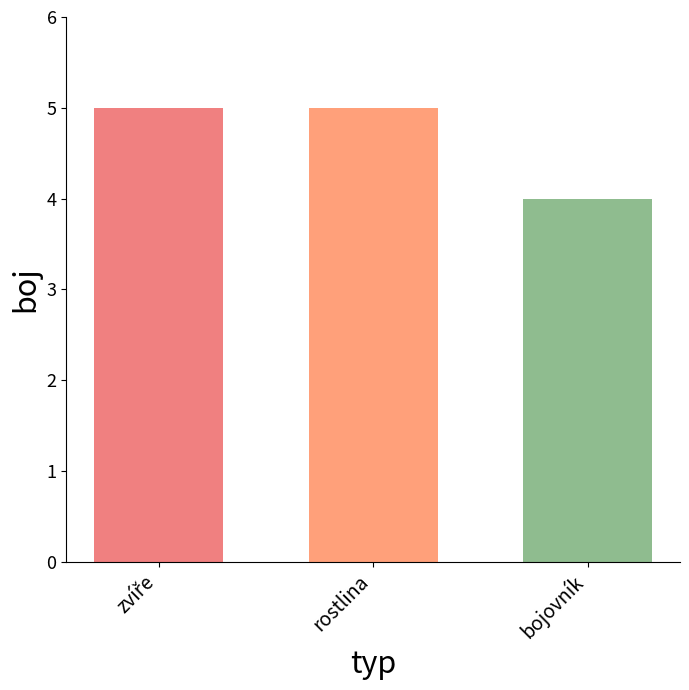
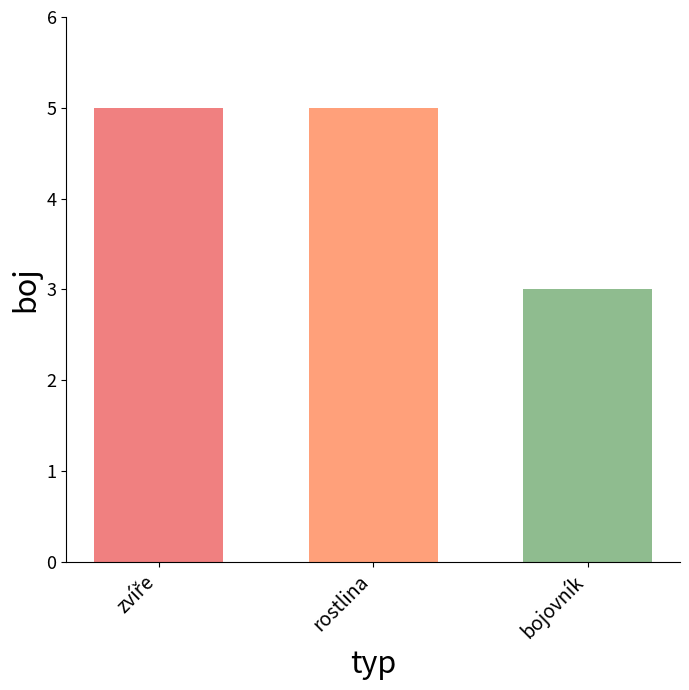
bojovník: 4 -> 3
